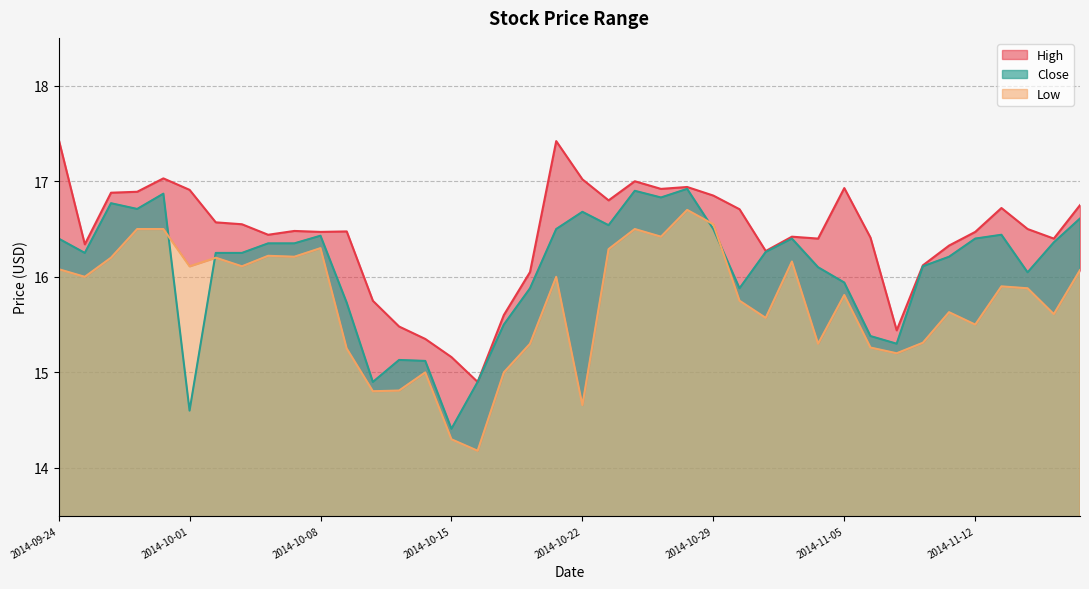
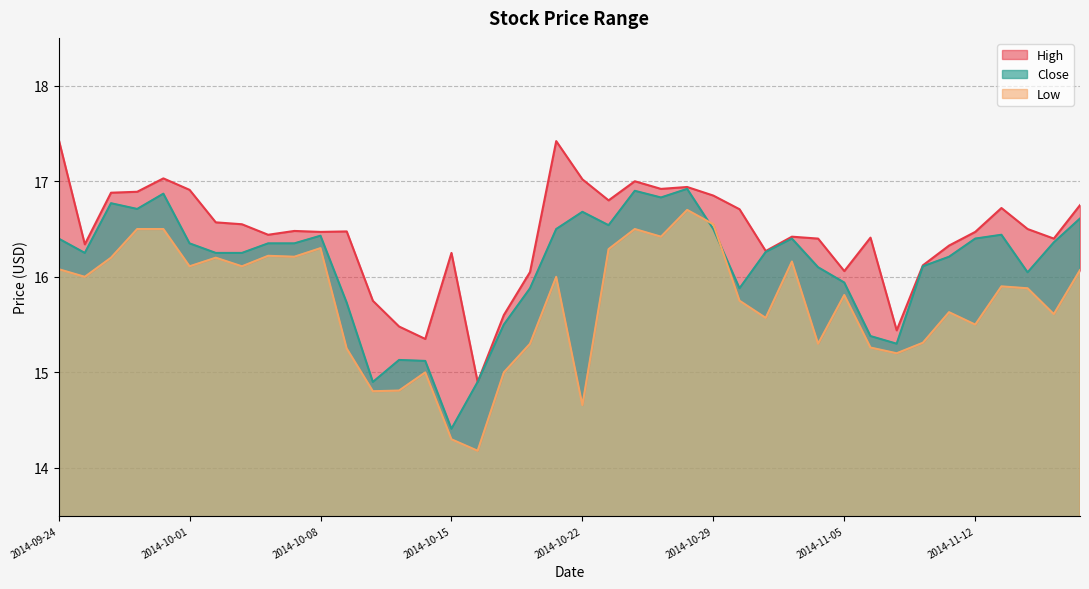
Close, 2014-10-01: 14.6 -> 16.4
High, 2014-10-15: 15.2 -> 16.3
High, 2014-11-05: 16.9 -> 16.1
